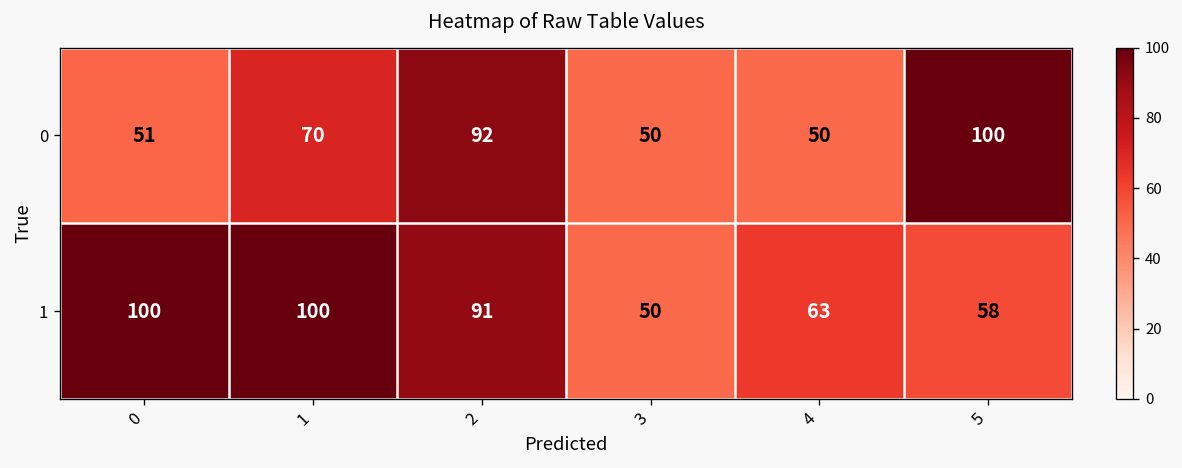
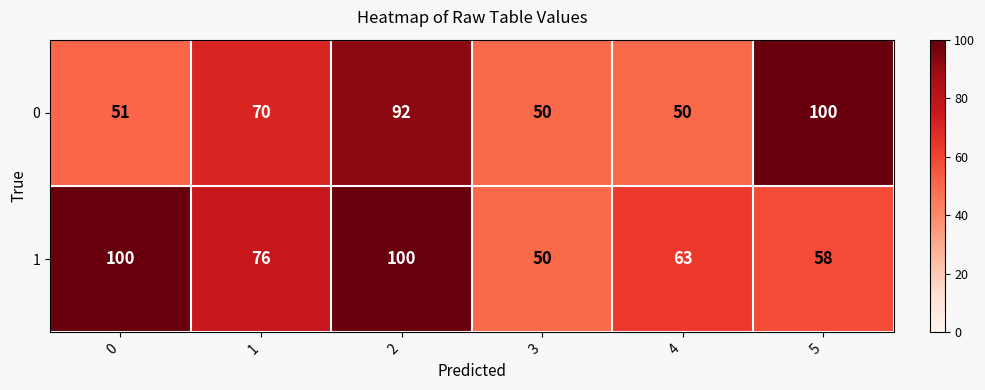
1, 1: 100 -> 76
1, 2: 91 -> 100
